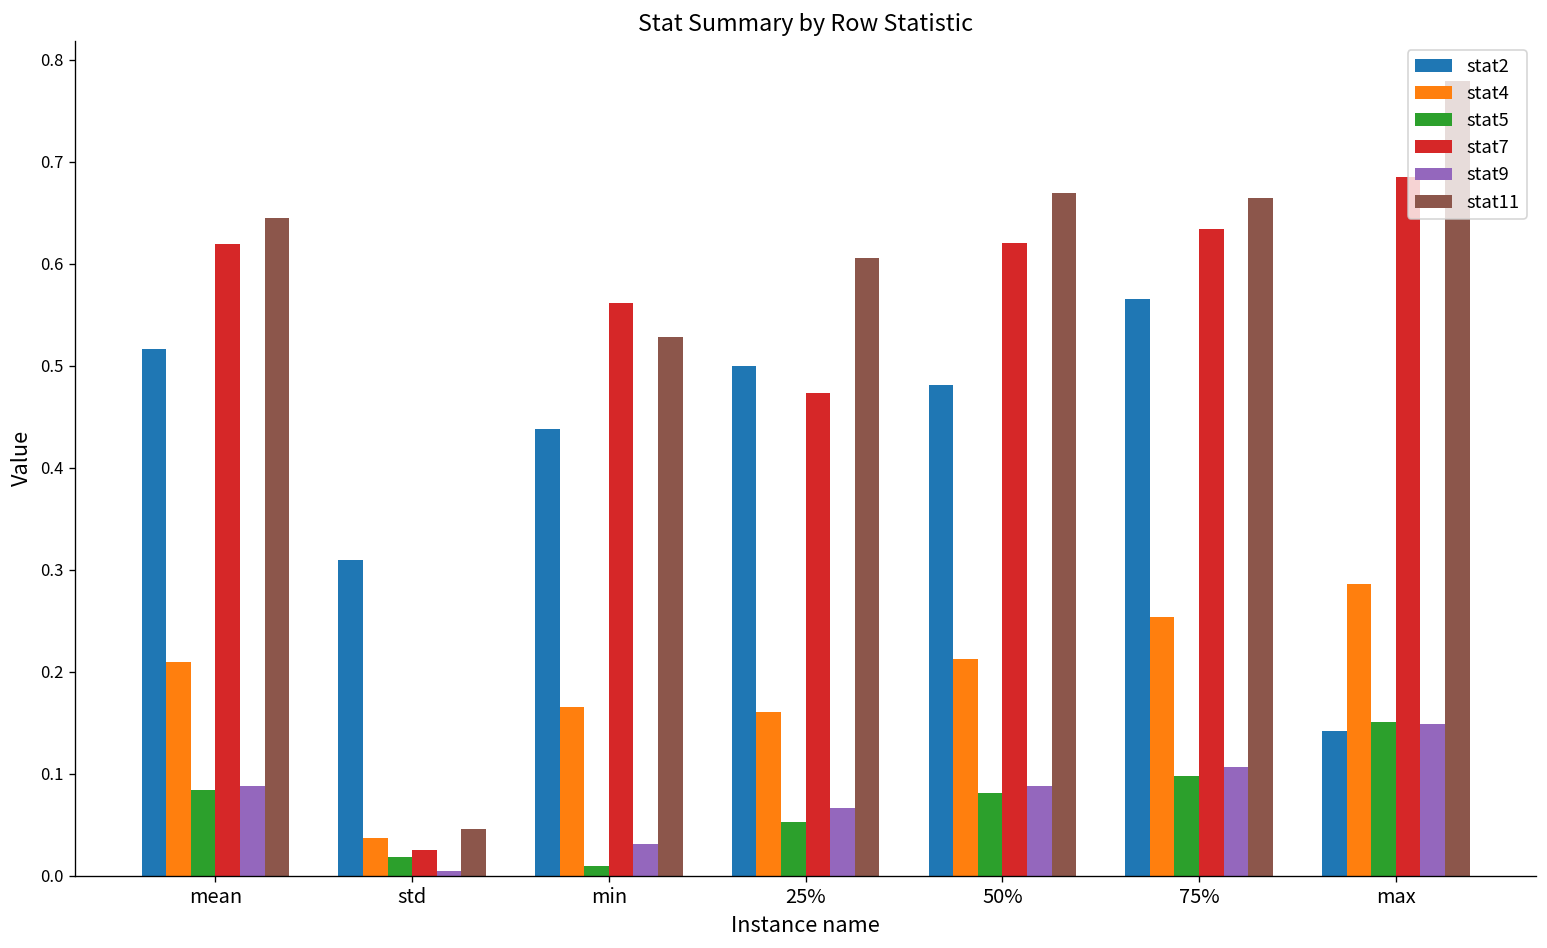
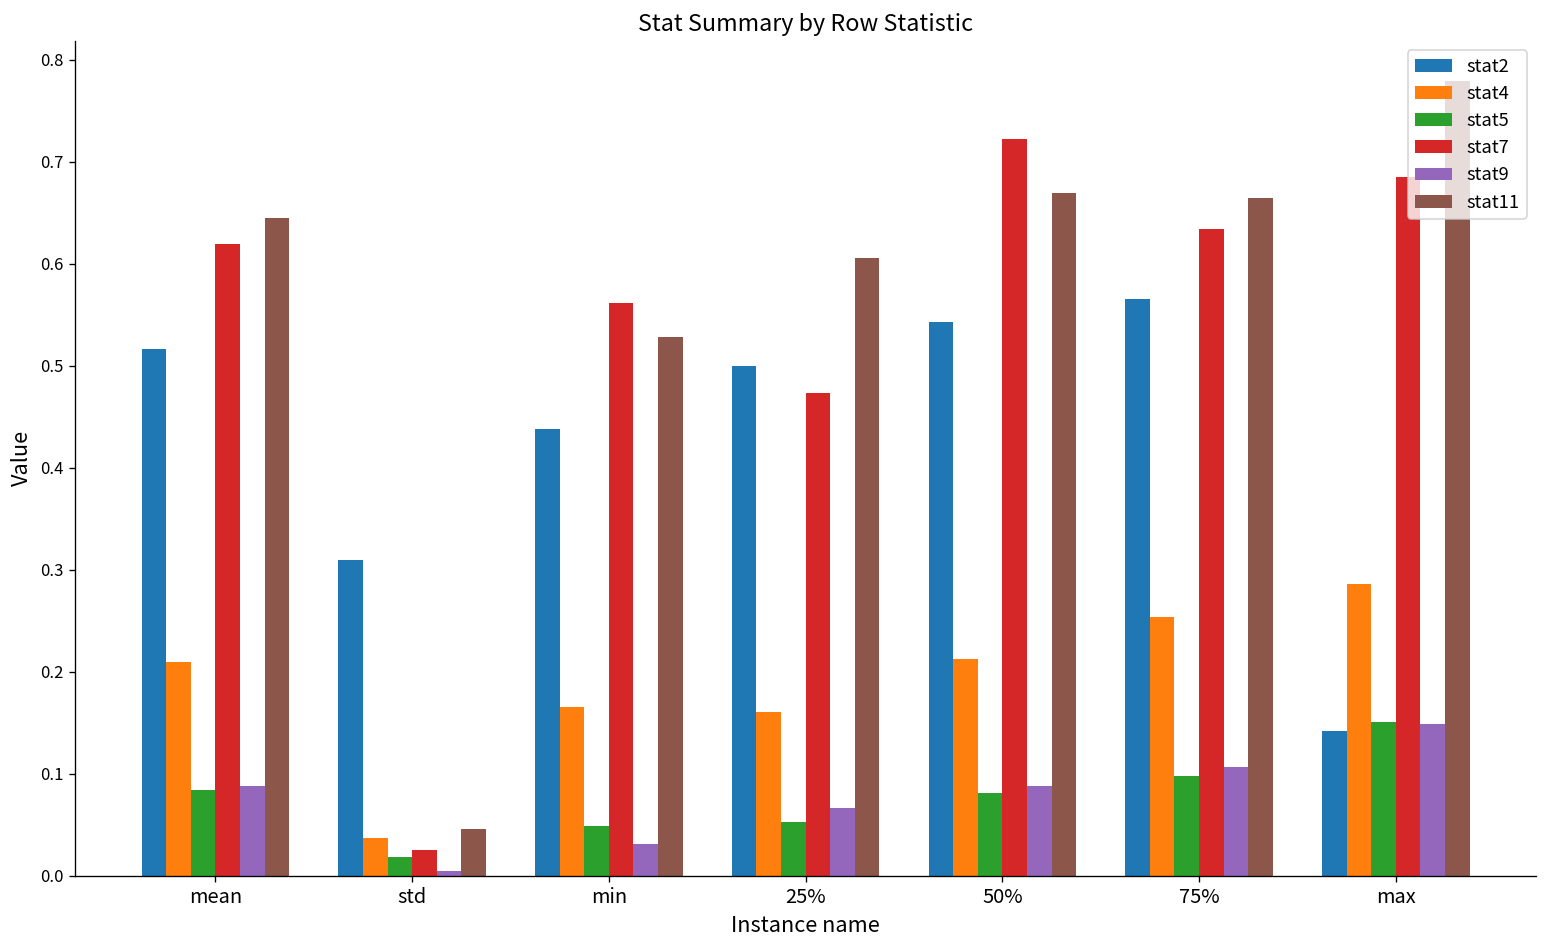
stat5, min: 0.01 -> 0.05
stat2, 50%: 0.48 -> 0.54
stat7, 50%: 0.62 -> 0.72
